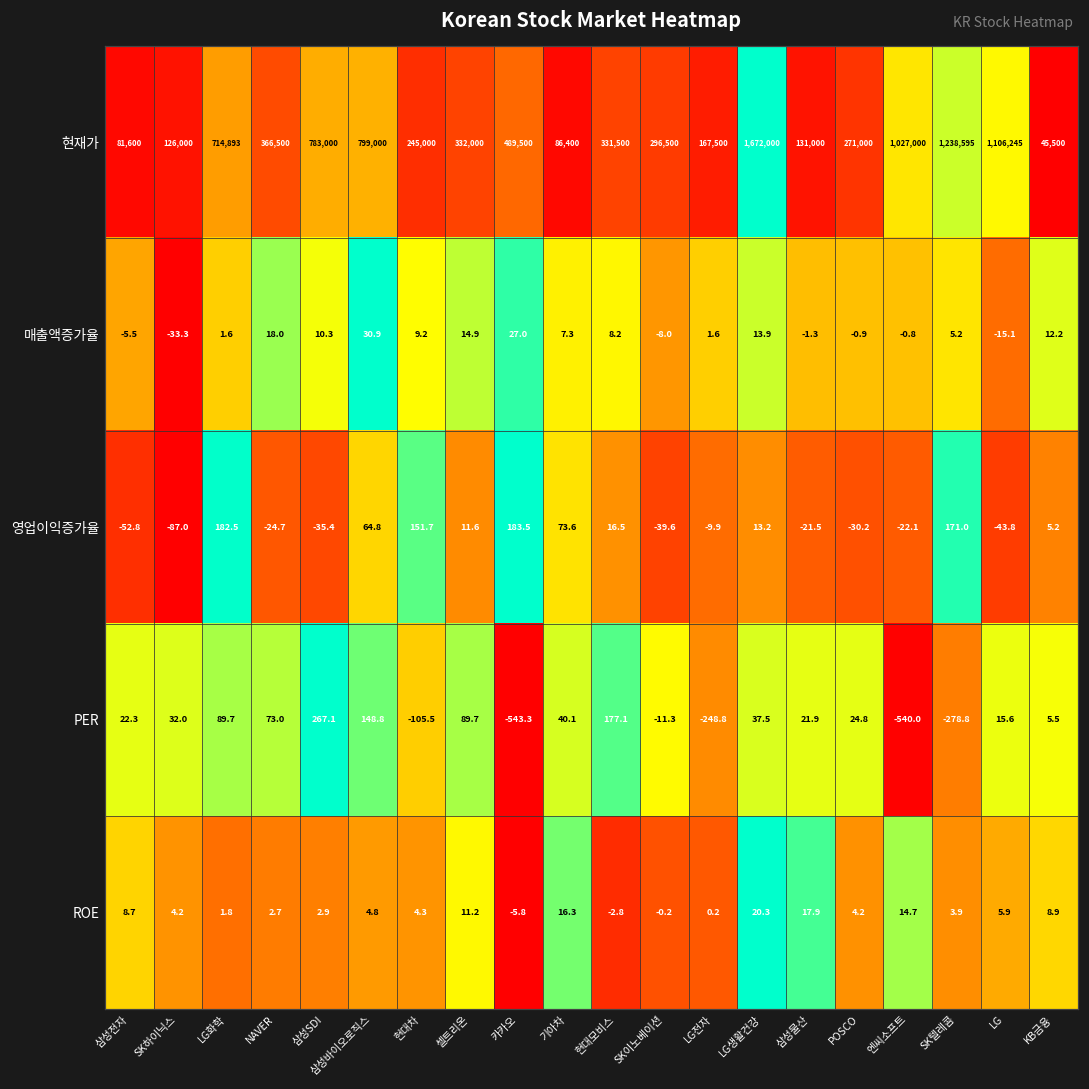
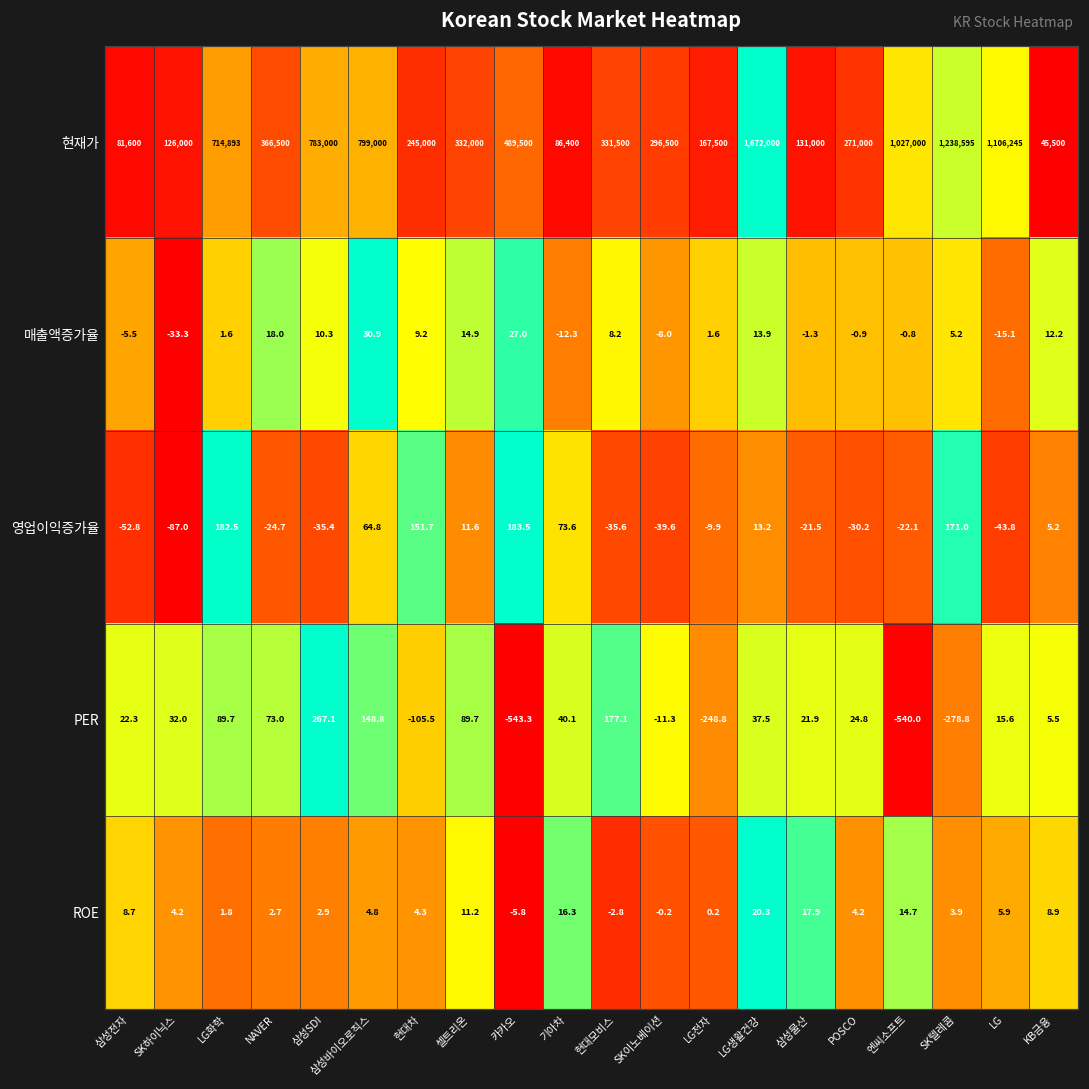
매출액증가율, 기아차: 7.3 -> -12.3
영업이익증가율, 현대모비스: 16.5 -> -35.6
